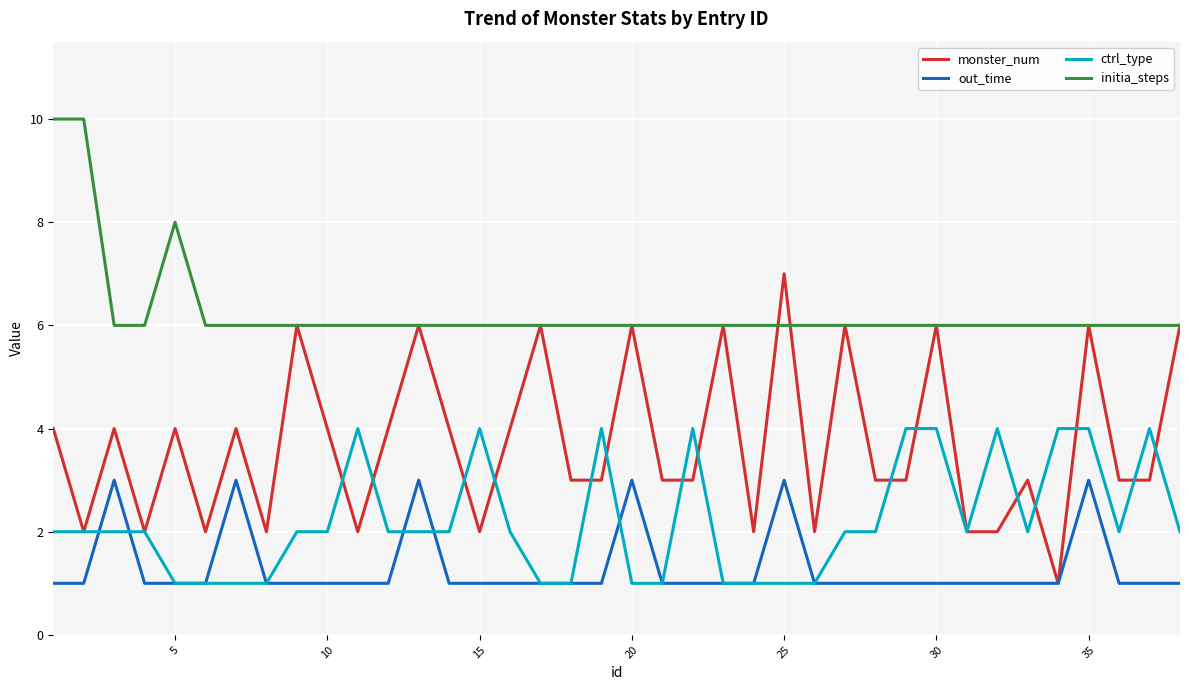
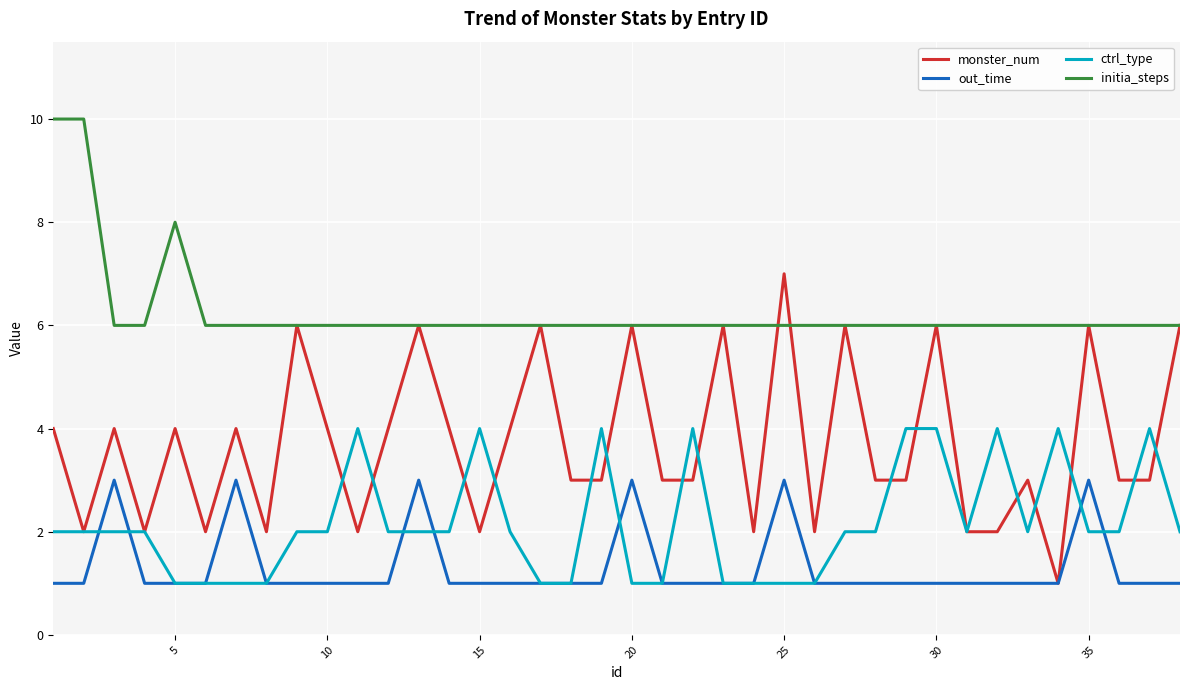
ctrl_type, 35: 4 -> 2
